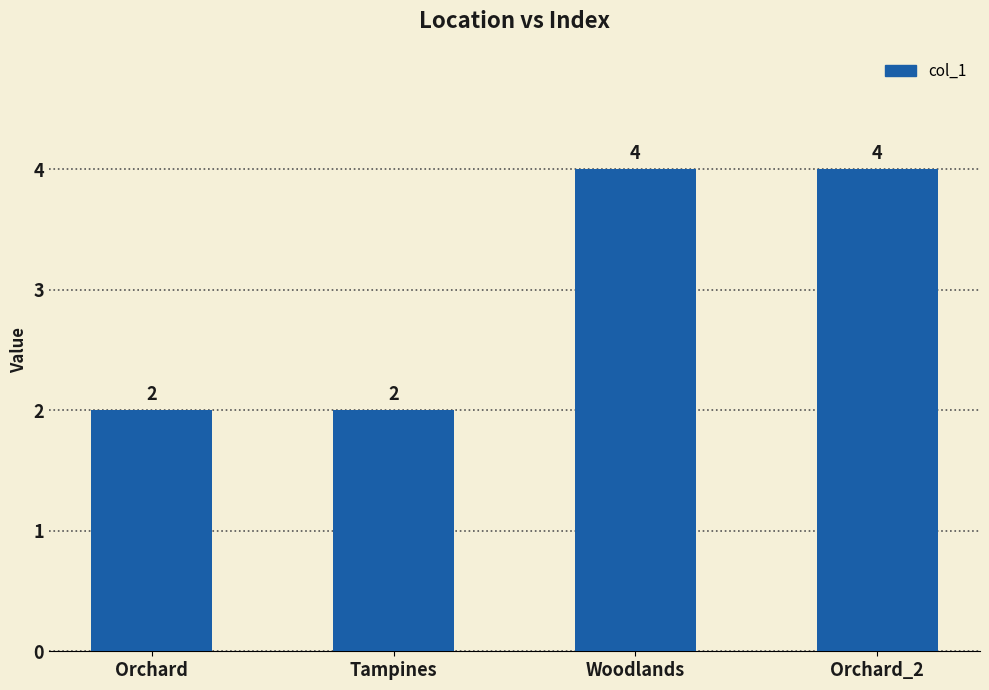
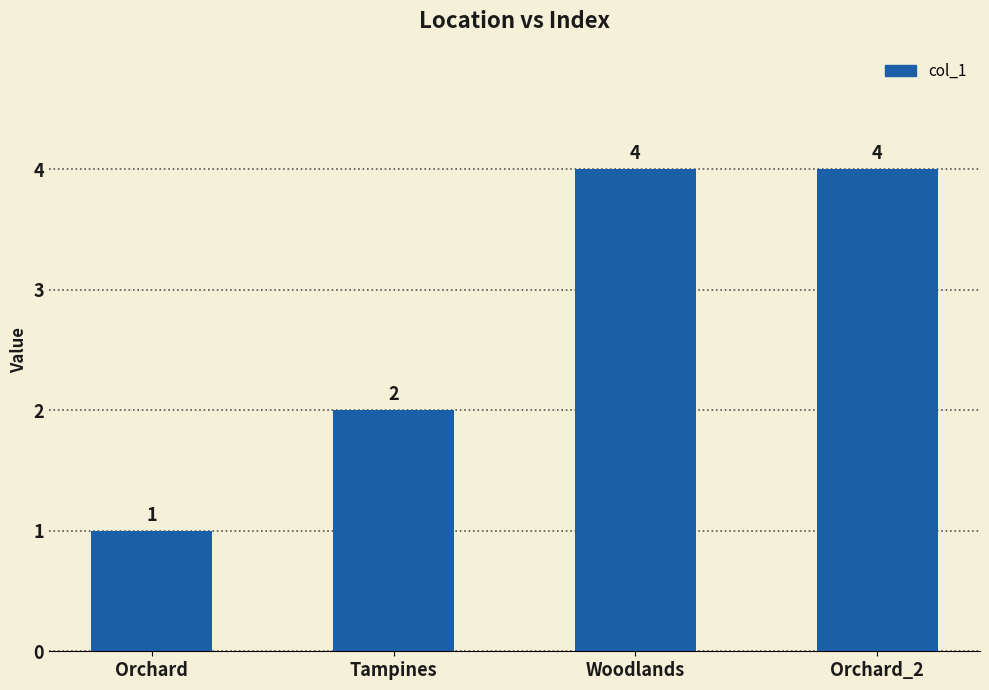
Orchard: 2 -> 1
